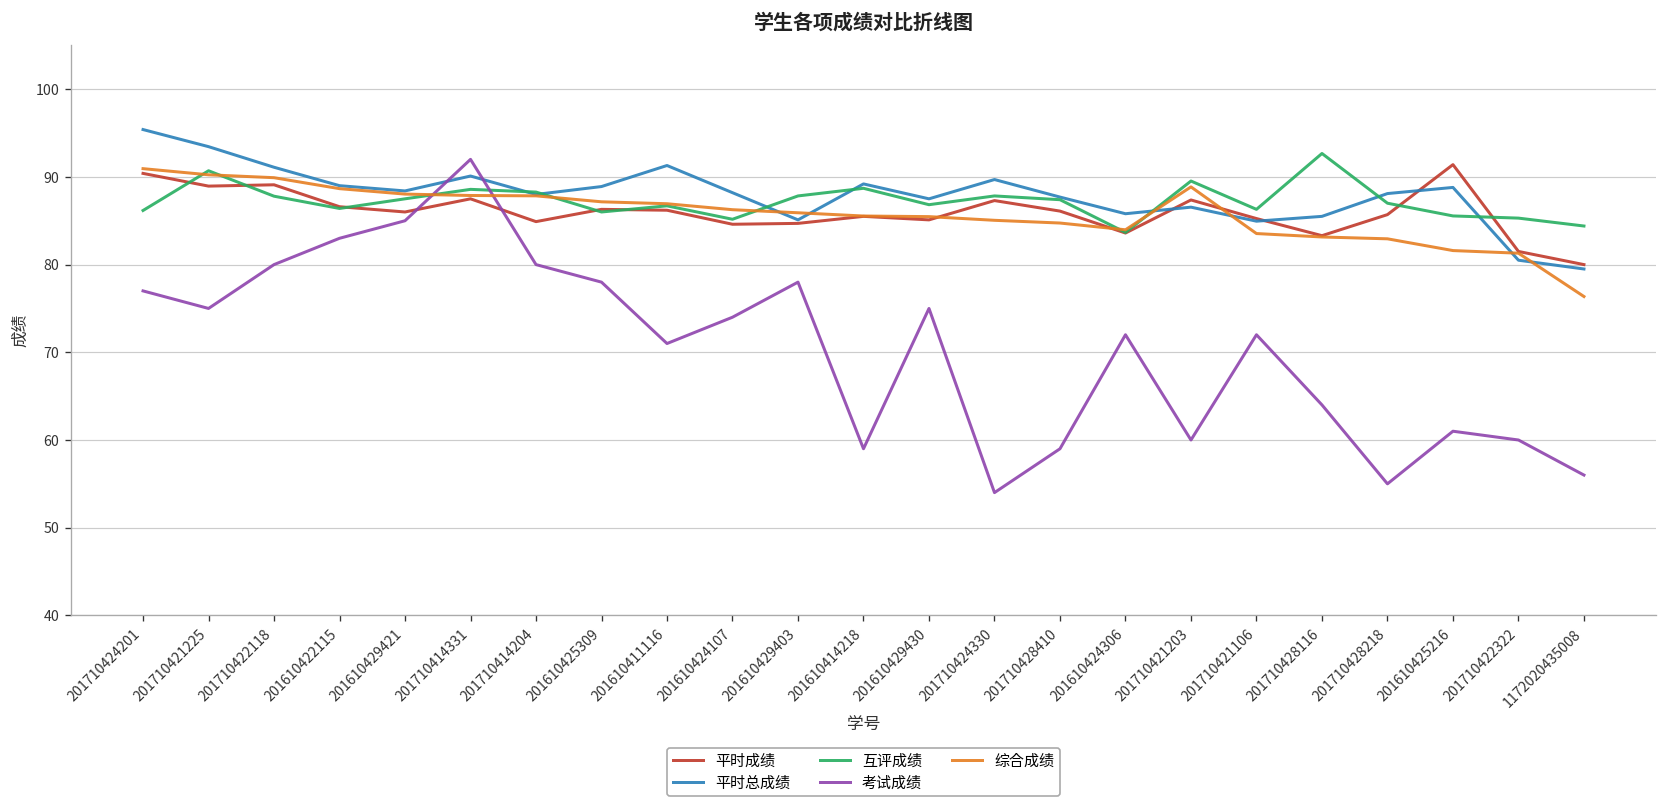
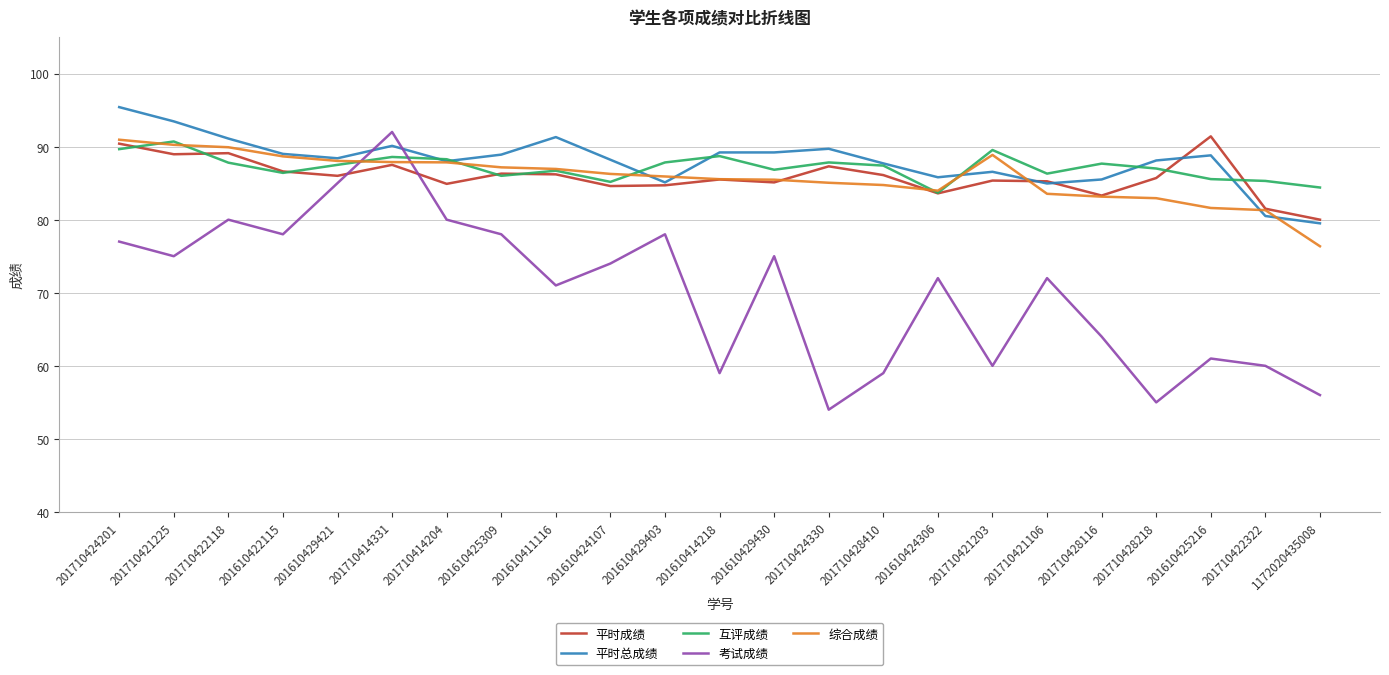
互评成绩, 201710424201: 86 -> 90
考试成绩, 201610422115: 83 -> 78
平时总成绩, 201610429430: 88 -> 89
平时成绩, 201710421203: 87 -> 85
互评成绩, 201710428116: 93 -> 88
